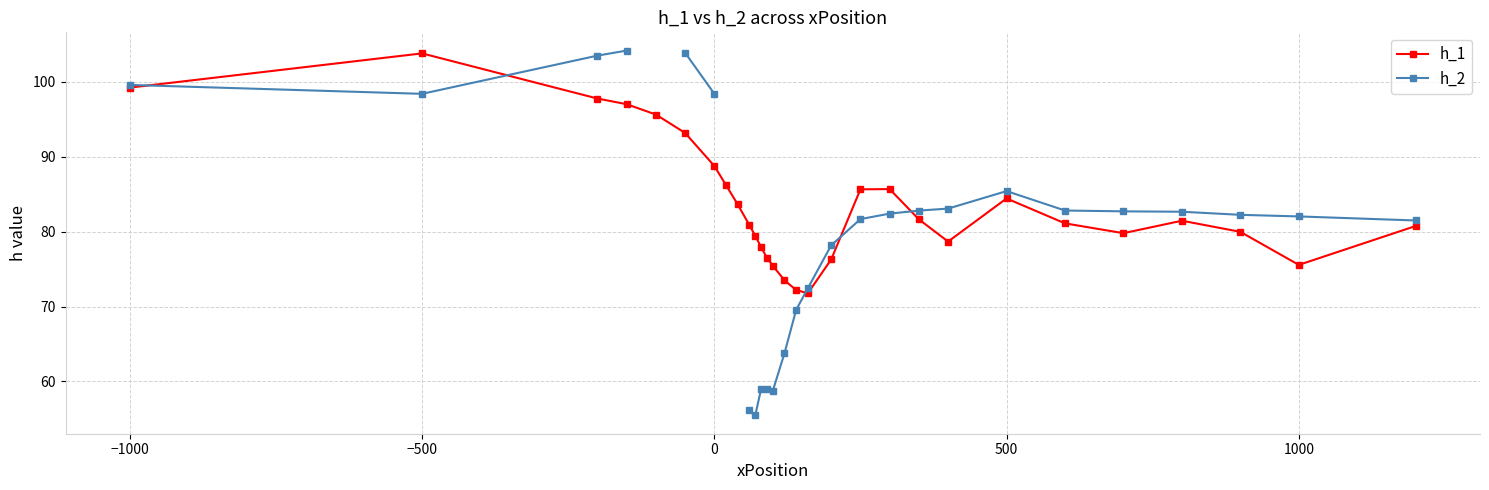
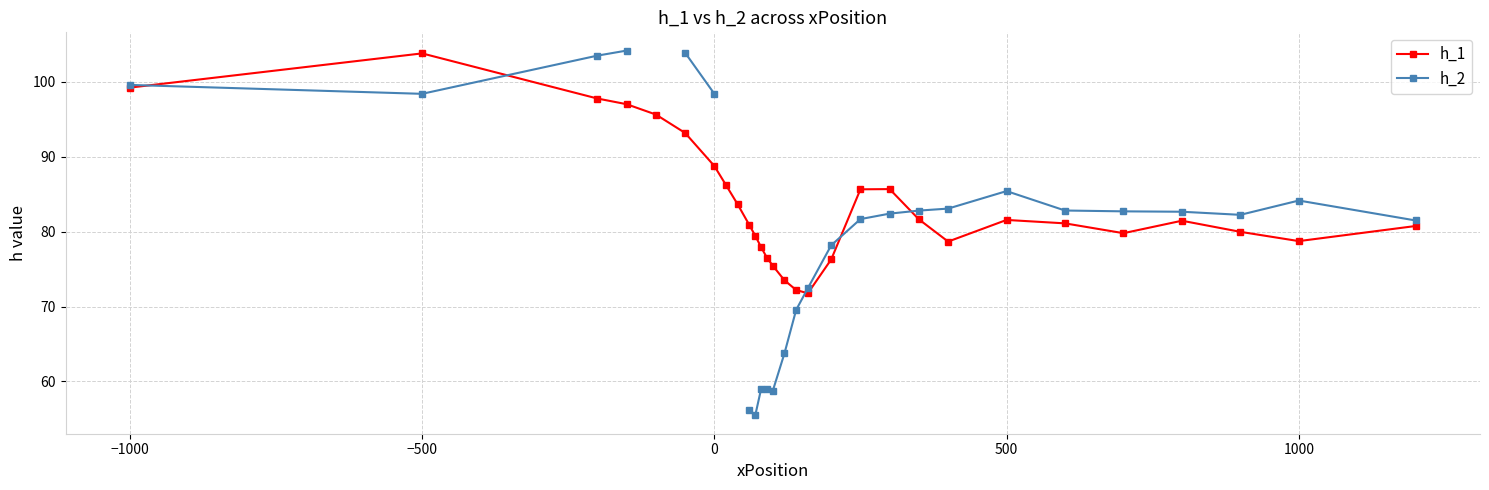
h_1, 500: 84 -> 82
h_1, 1000: 76 -> 79
h_2, 1000: 82 -> 84
